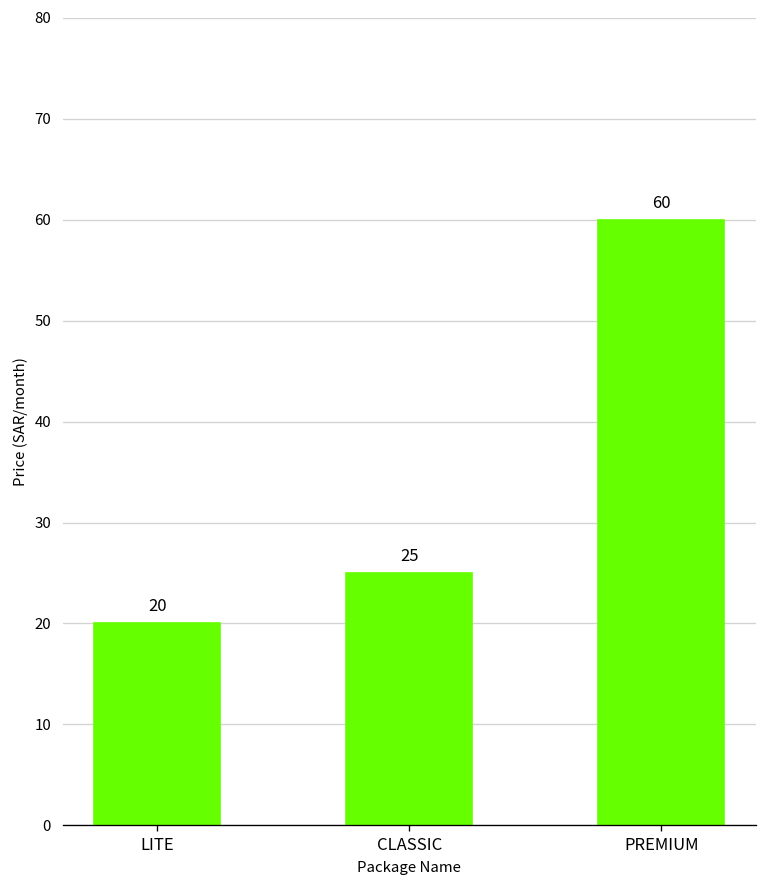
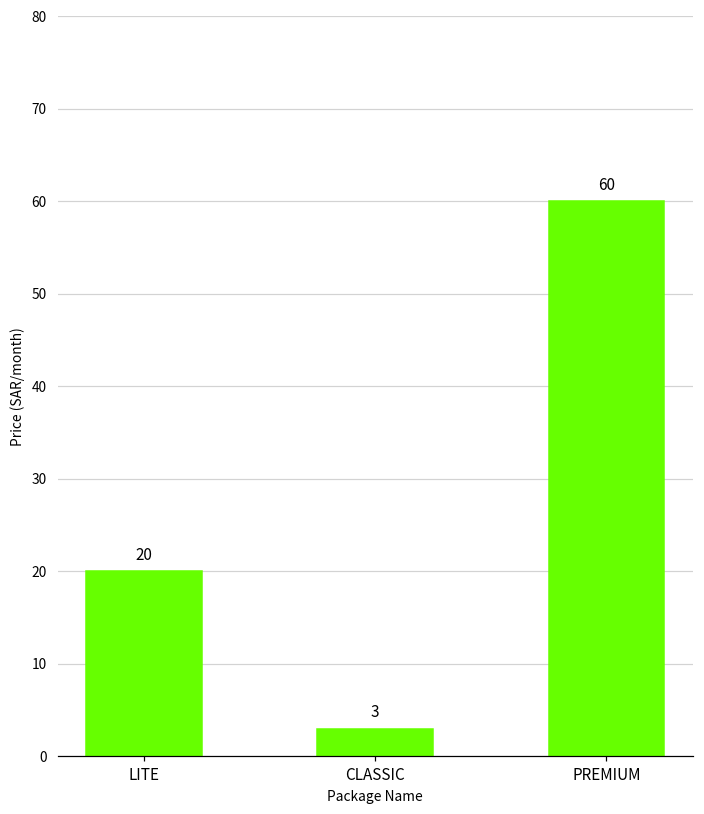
CLASSIC: 25 -> 3
